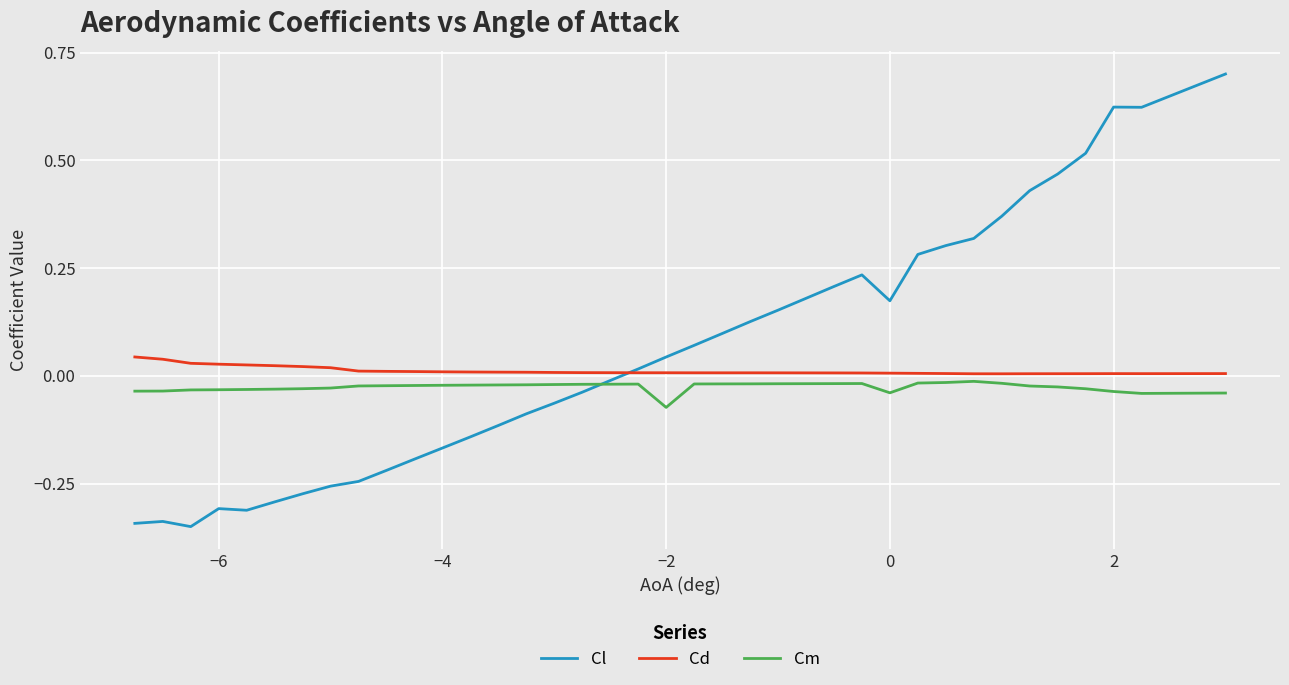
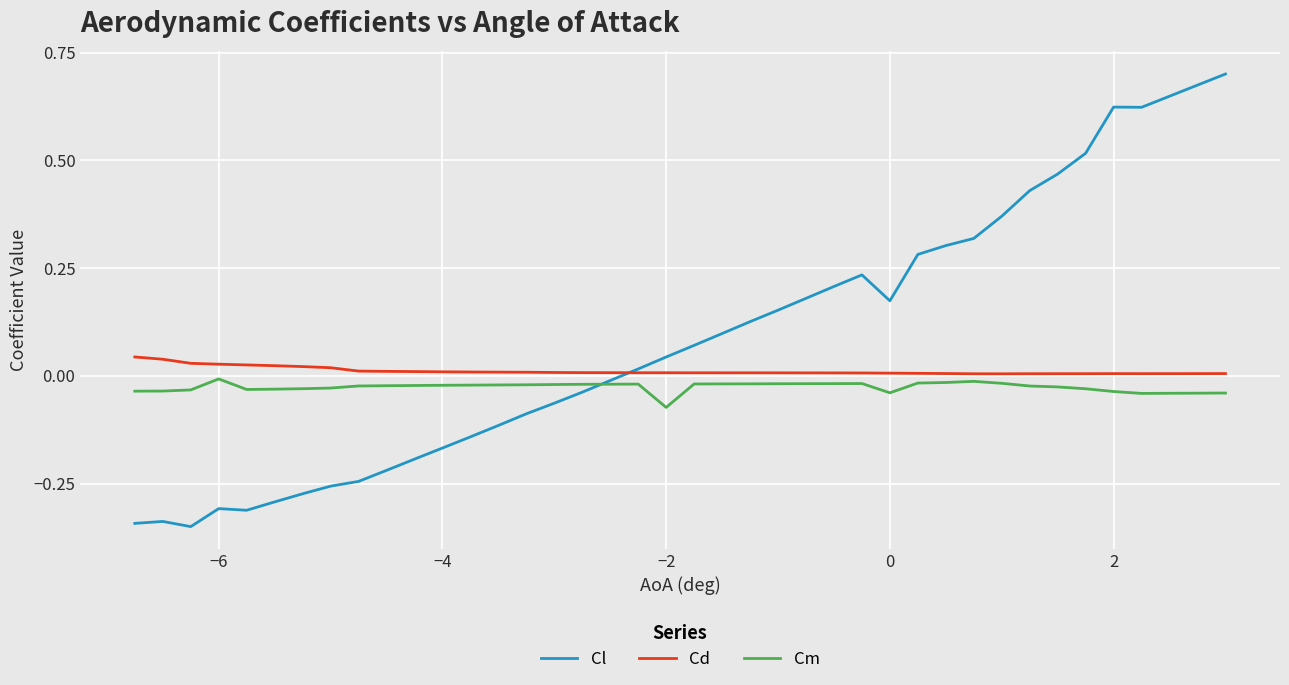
Cm, −6: -0.03 -> -0.01
